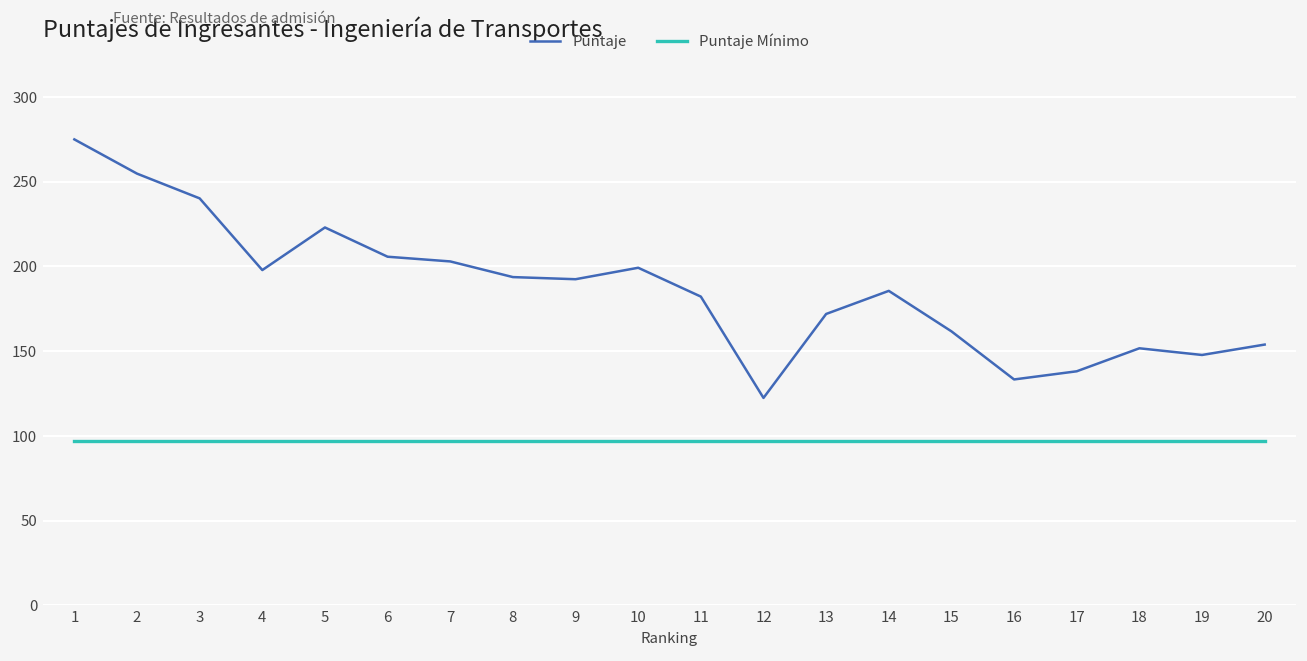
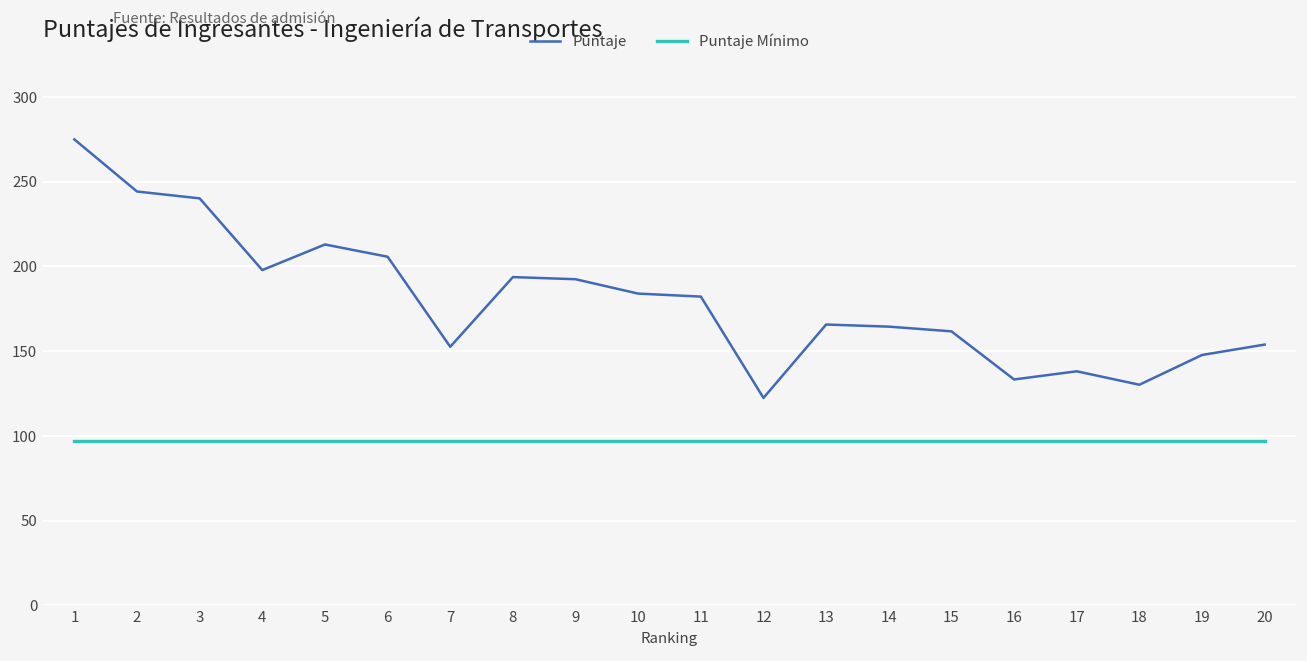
Puntaje, 2: 255 -> 244
Puntaje, 5: 223 -> 213
Puntaje, 7: 203 -> 153
Puntaje, 10: 199 -> 184
Puntaje, 13: 172 -> 166
Puntaje, 14: 186 -> 164
Puntaje, 18: 152 -> 130
